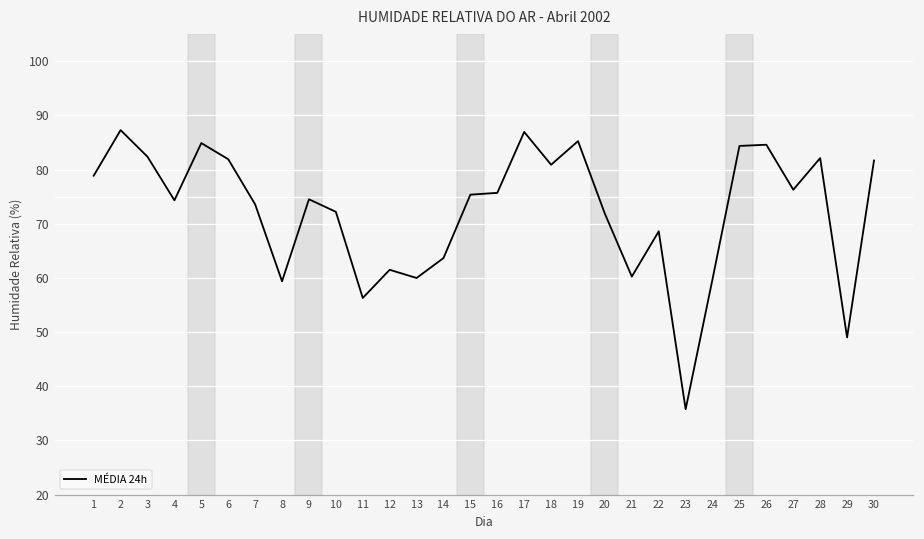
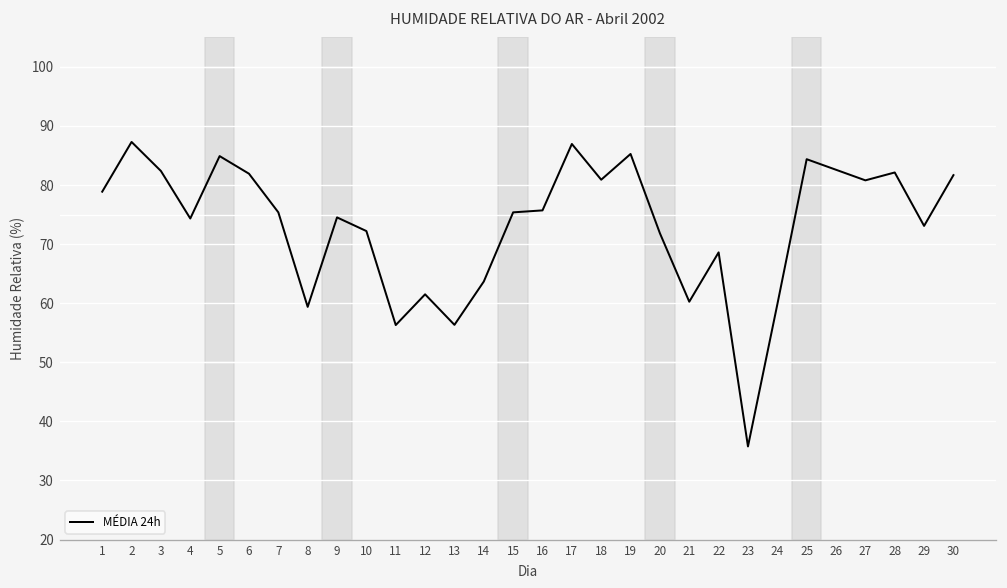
7: 74 -> 75
13: 60 -> 56
26: 85 -> 83
27: 76 -> 81
29: 49 -> 73
